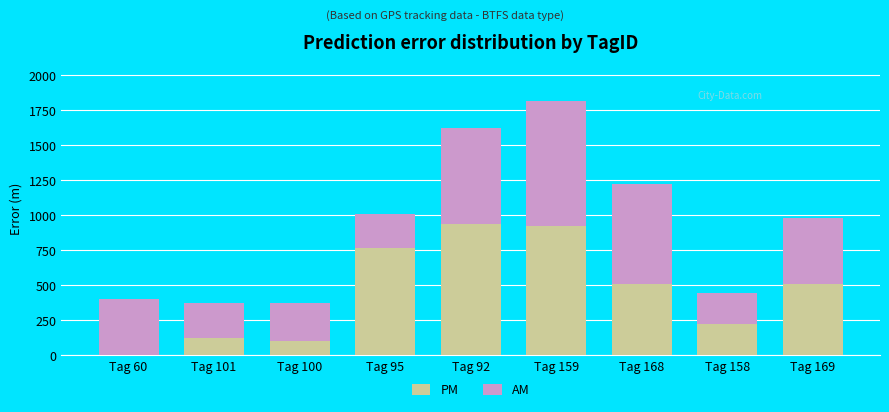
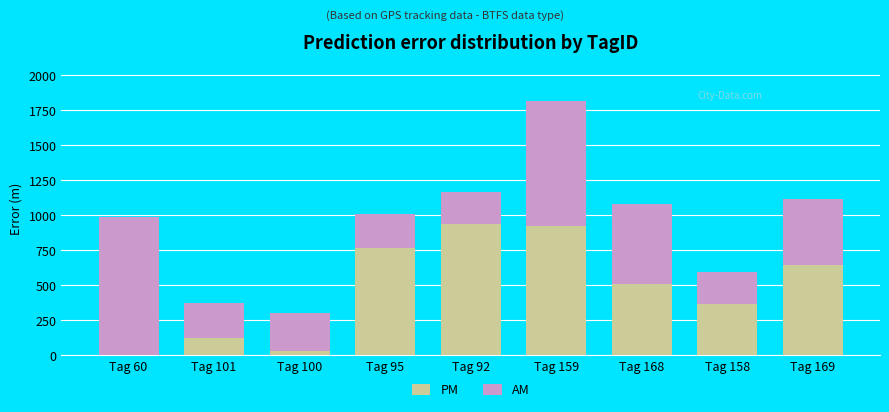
AM, Tag 60: 400 -> 990
PM, Tag 100: 100 -> 30
AM, Tag 92: 690 -> 230
AM, Tag 168: 710 -> 570
PM, Tag 158: 220 -> 370
PM, Tag 169: 510 -> 650
